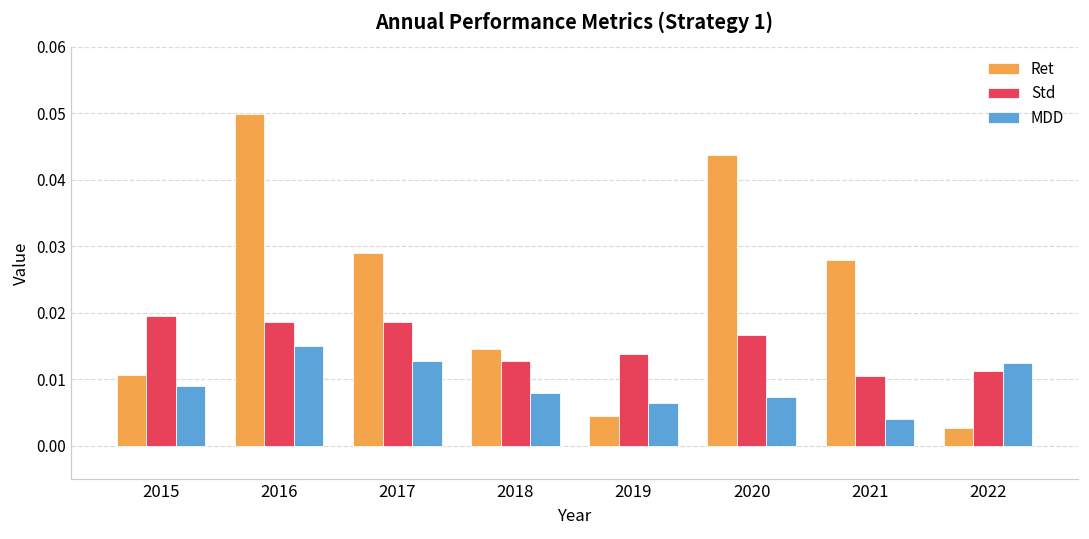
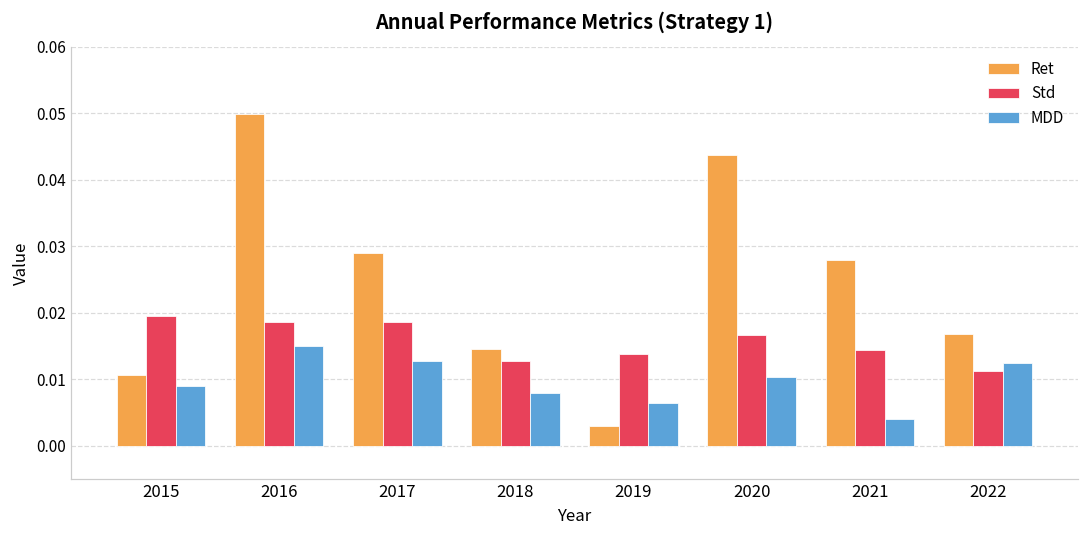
Ret, 2019: 0.005 -> 0.003
MDD, 2020: 0.007 -> 0.010
Std, 2021: 0.011 -> 0.014
Ret, 2022: 0.003 -> 0.017
